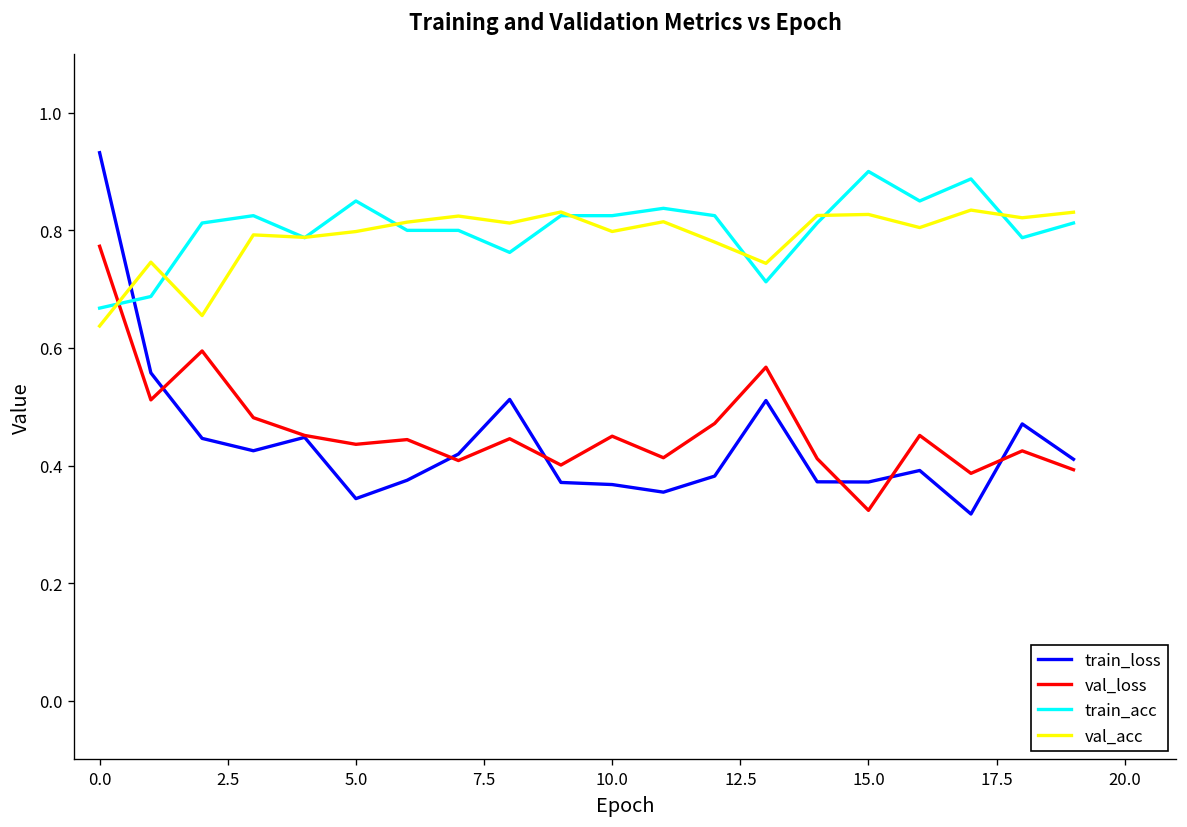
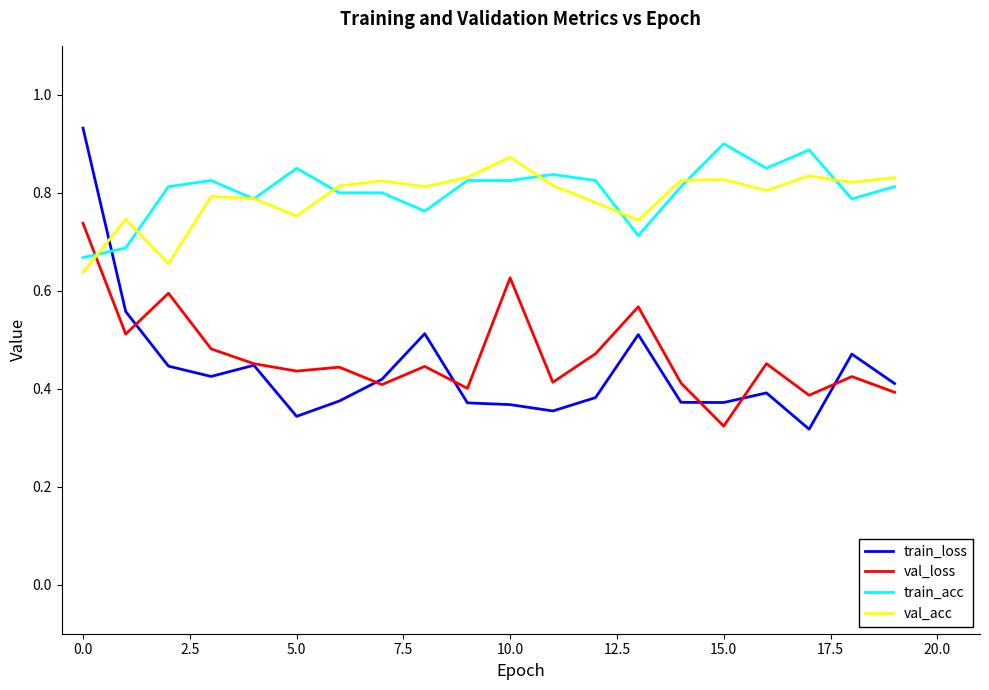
val_loss, 0.0: 0.77 -> 0.74
val_acc, 5.0: 0.80 -> 0.75
val_loss, 10.0: 0.45 -> 0.63
val_acc, 10.0: 0.80 -> 0.87
